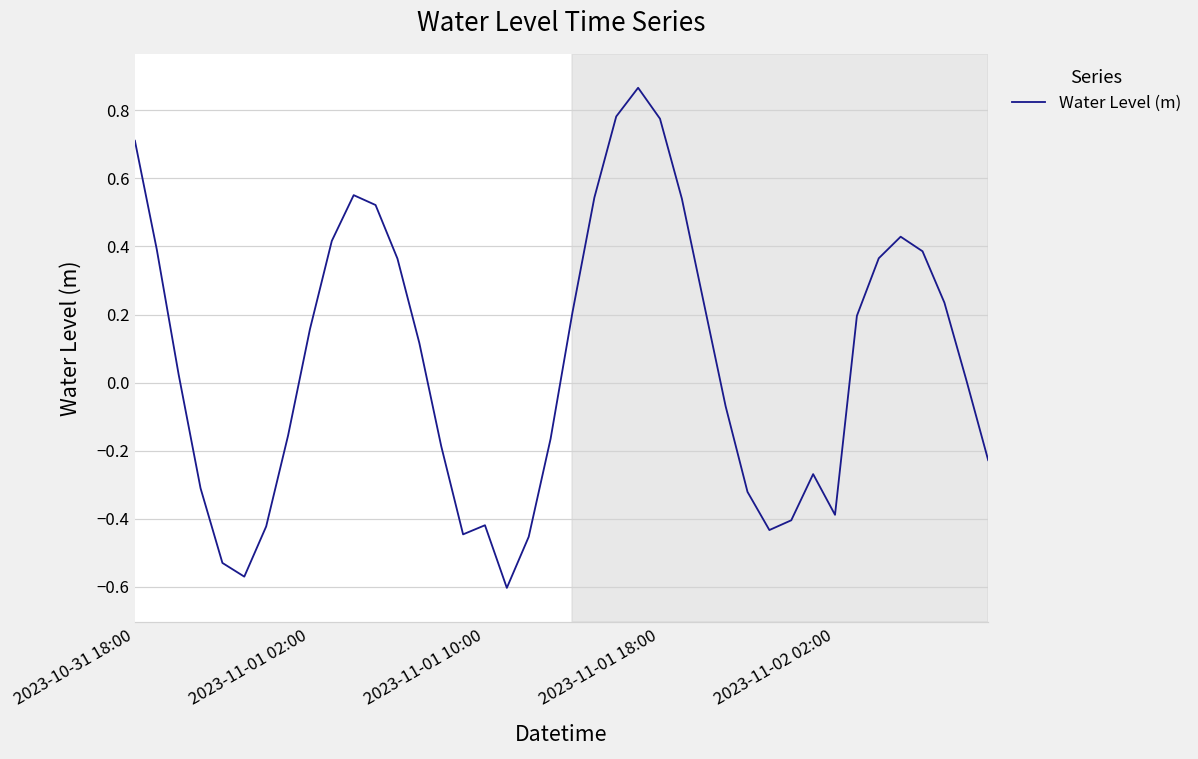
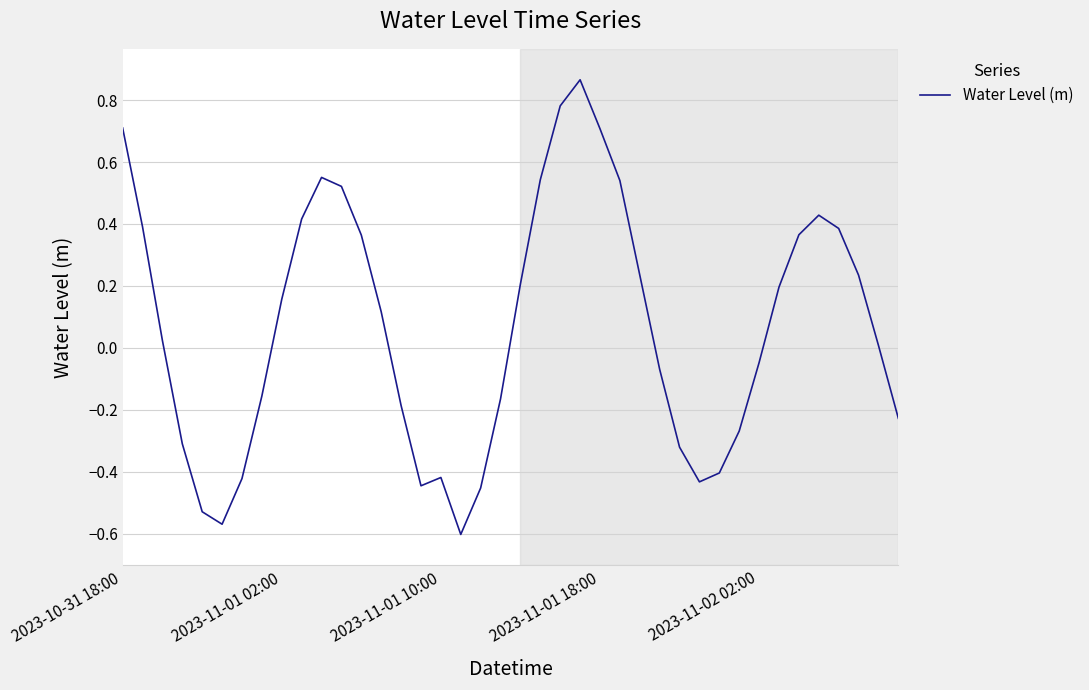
2023-11-01 18:00: 0.77 -> 0.71
2023-11-02 02:00: -0.39 -> -0.05
